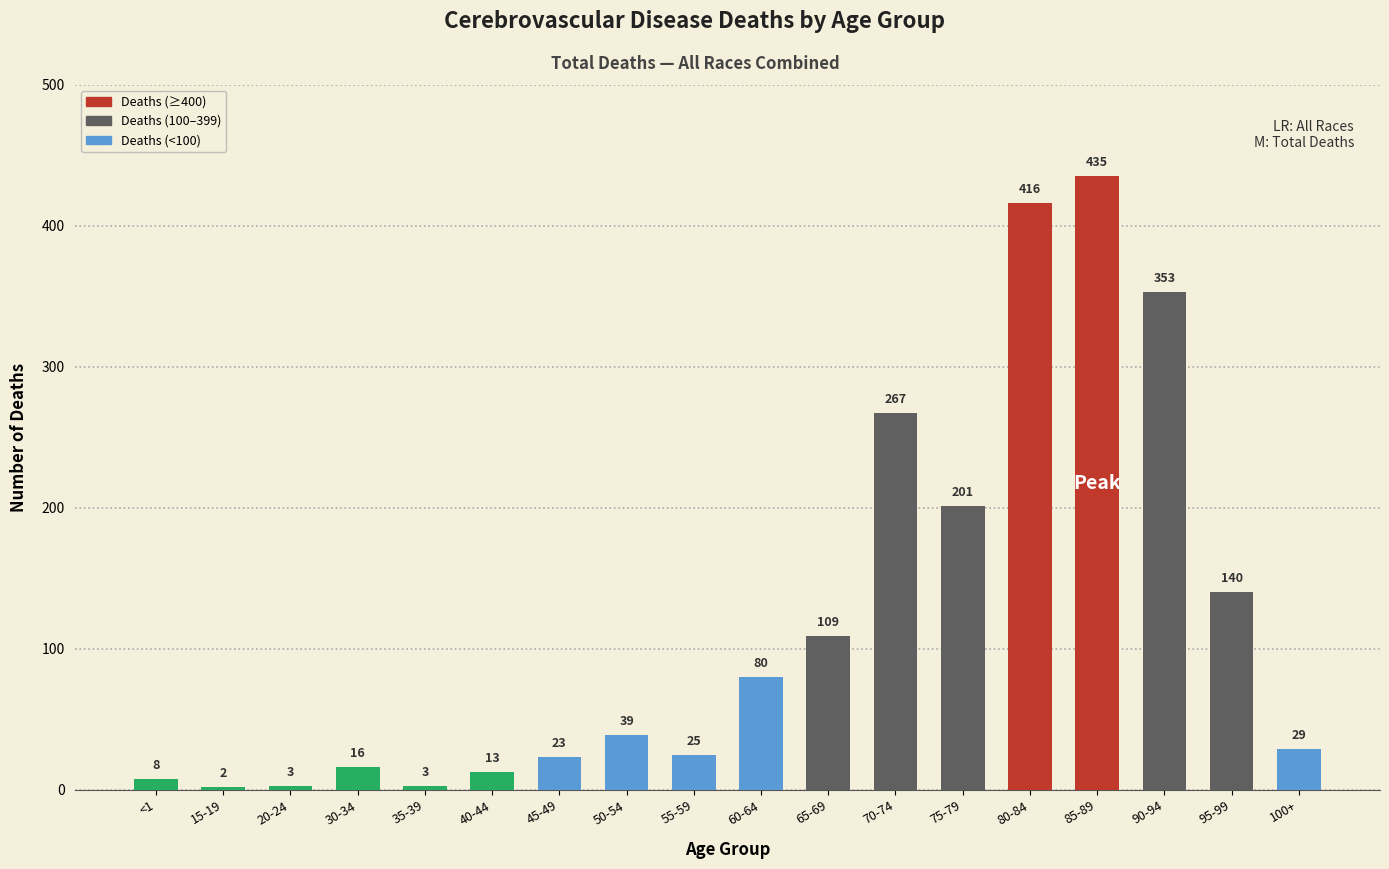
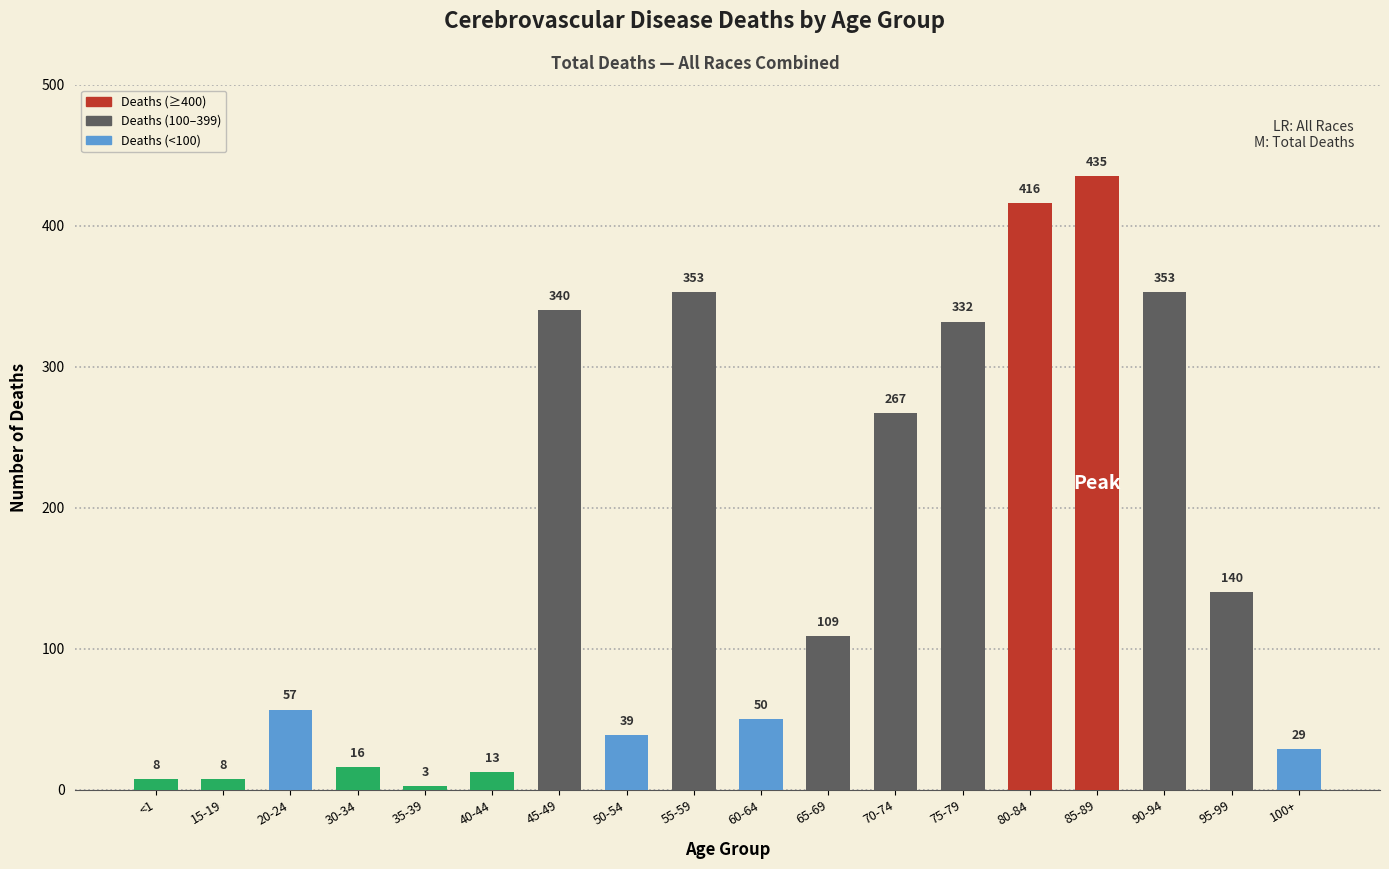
15-19: 2 -> 8
20-24: 3 -> 57
45-49: 23 -> 340
55-59: 25 -> 353
60-64: 80 -> 50
75-79: 201 -> 332
